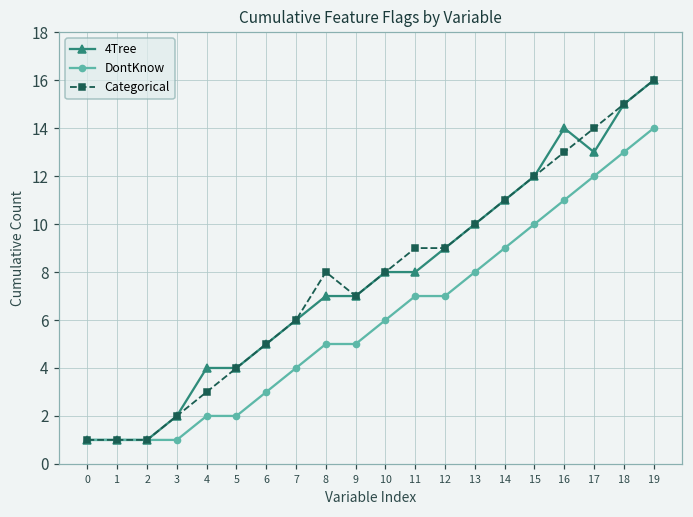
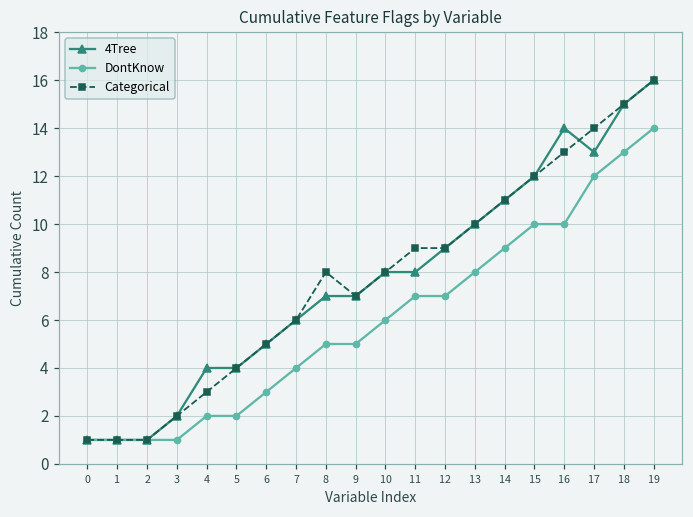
DontKnow, 16: 11 -> 10
